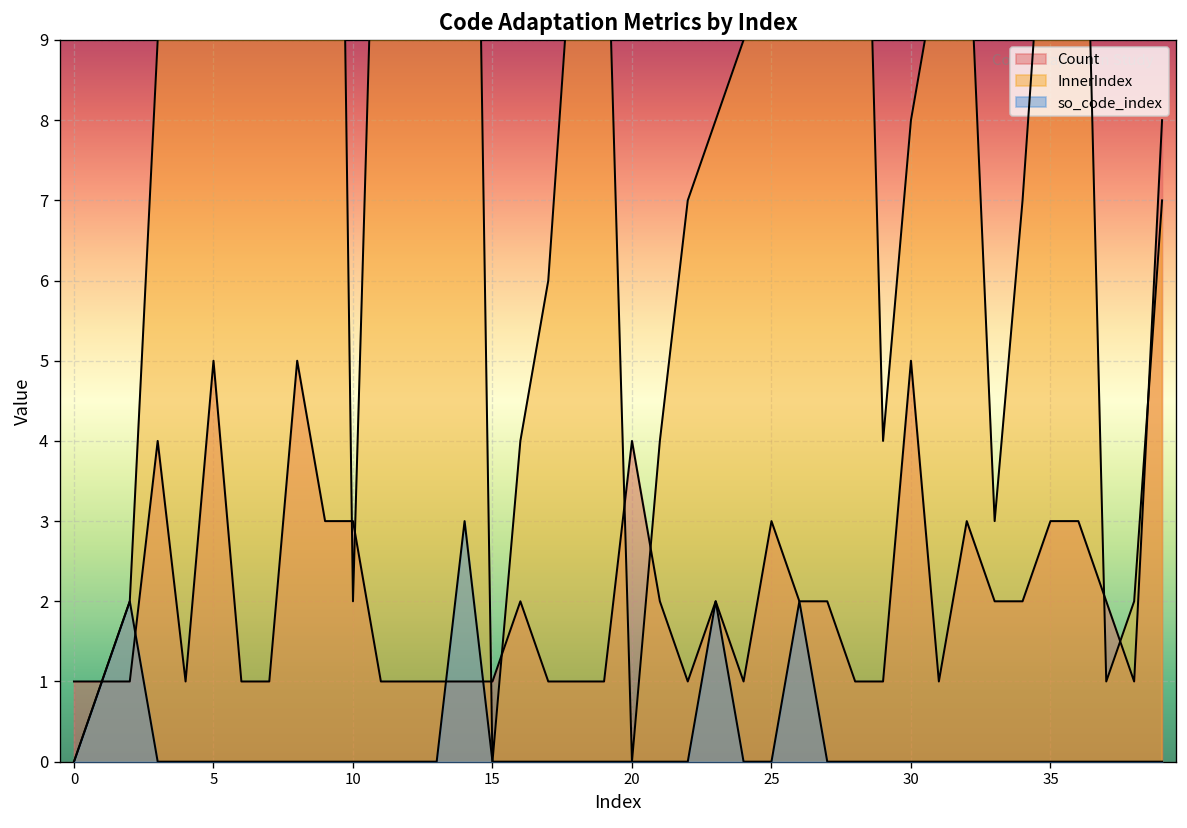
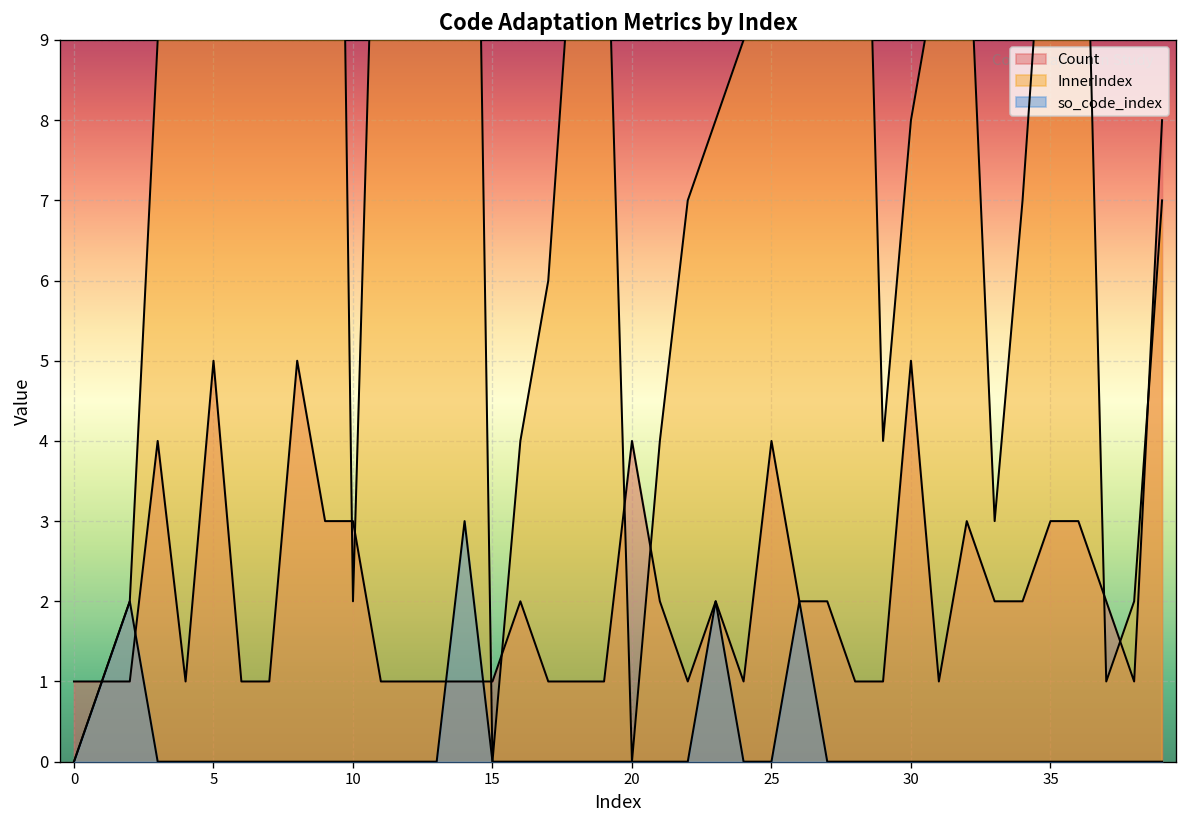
Count, 25: 3 -> 4
